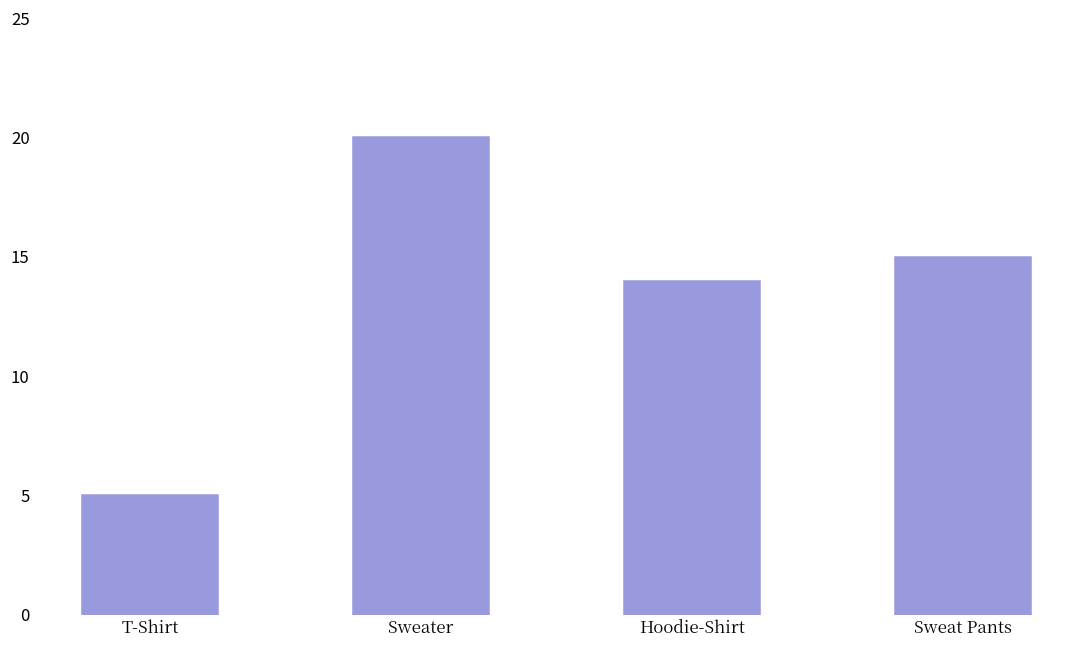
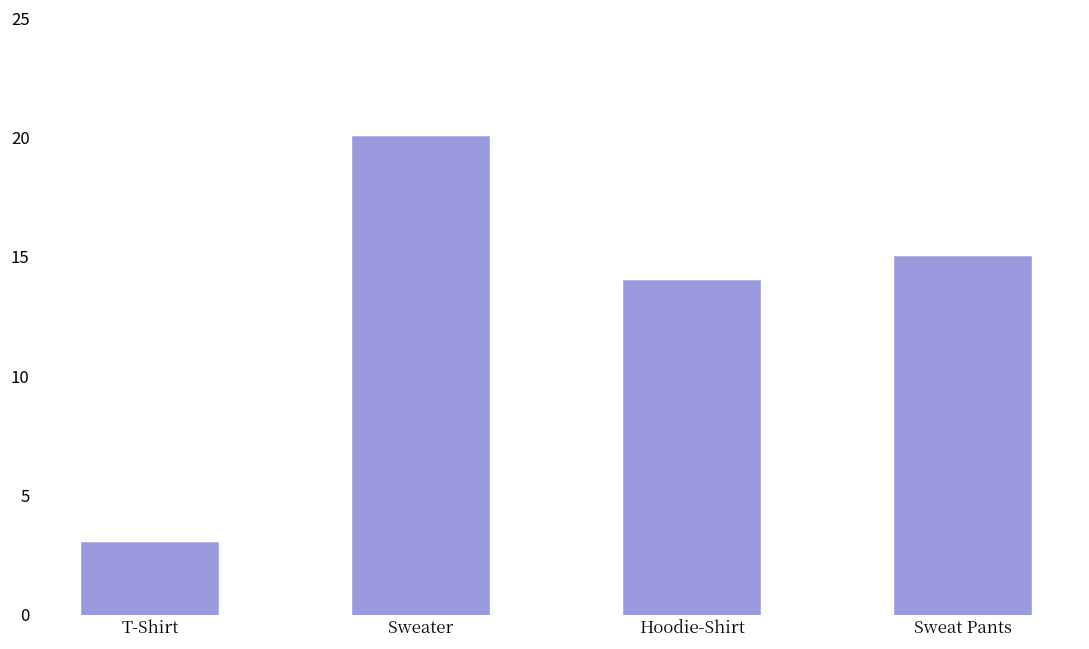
T-Shirt: 5 -> 3
